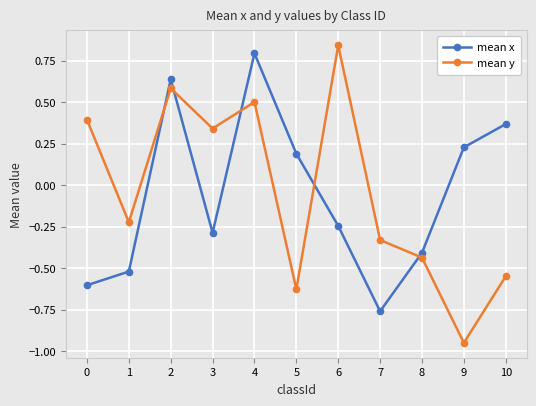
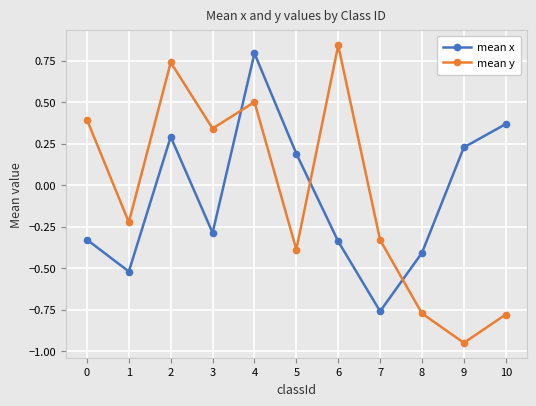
mean x, 0: -0.60 -> -0.33
mean x, 2: 0.64 -> 0.29
mean y, 2: 0.58 -> 0.74
mean y, 5: -0.63 -> -0.39
mean x, 6: -0.25 -> -0.34
mean y, 8: -0.44 -> -0.77
mean y, 10: -0.55 -> -0.78
